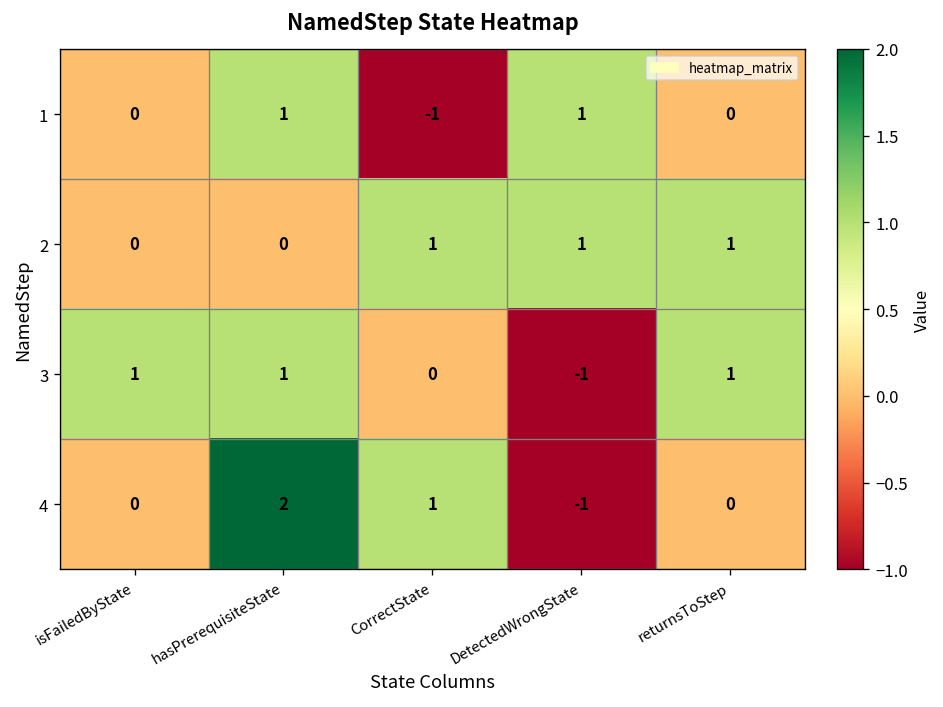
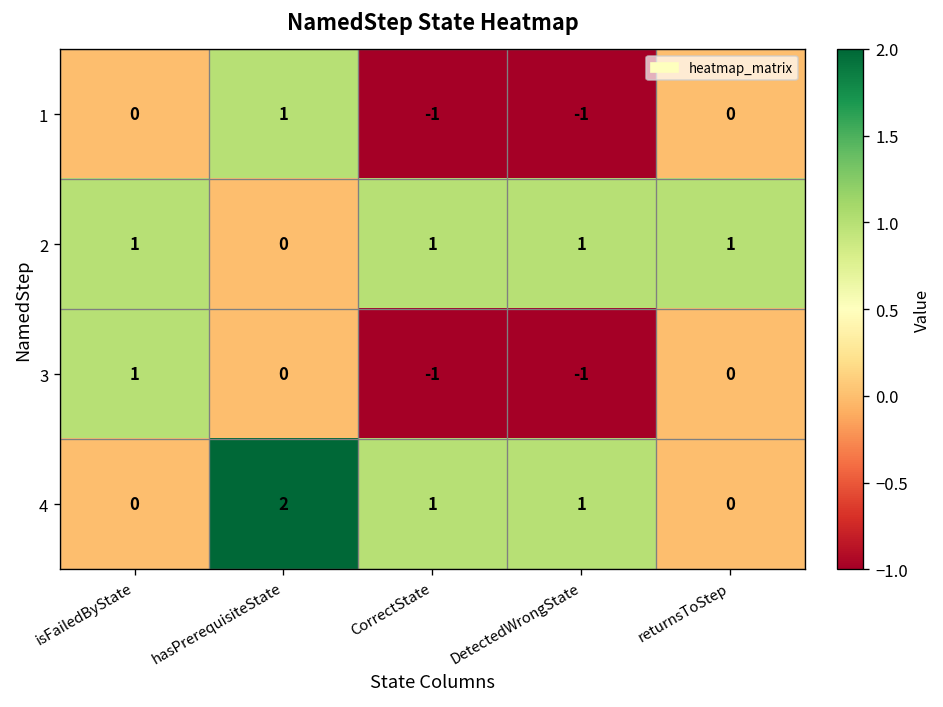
1, DetectedWrongState: 1 -> -1
2, isFailedByState: 0 -> 1
3, hasPrerequisiteState: 1 -> 0
3, CorrectState: 0 -> -1
3, returnsToStep: 1 -> 0
4, DetectedWrongState: -1 -> 1
